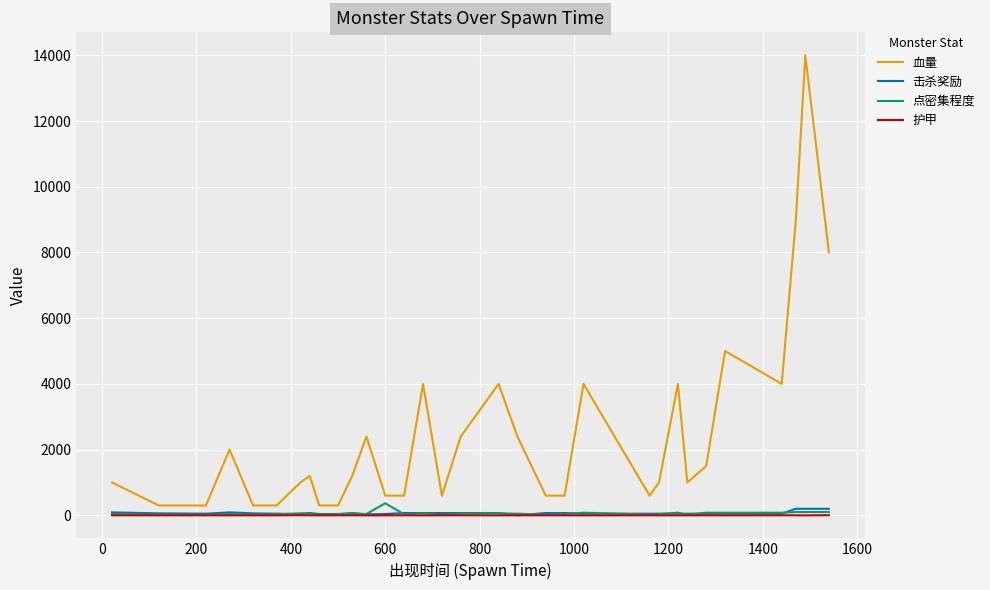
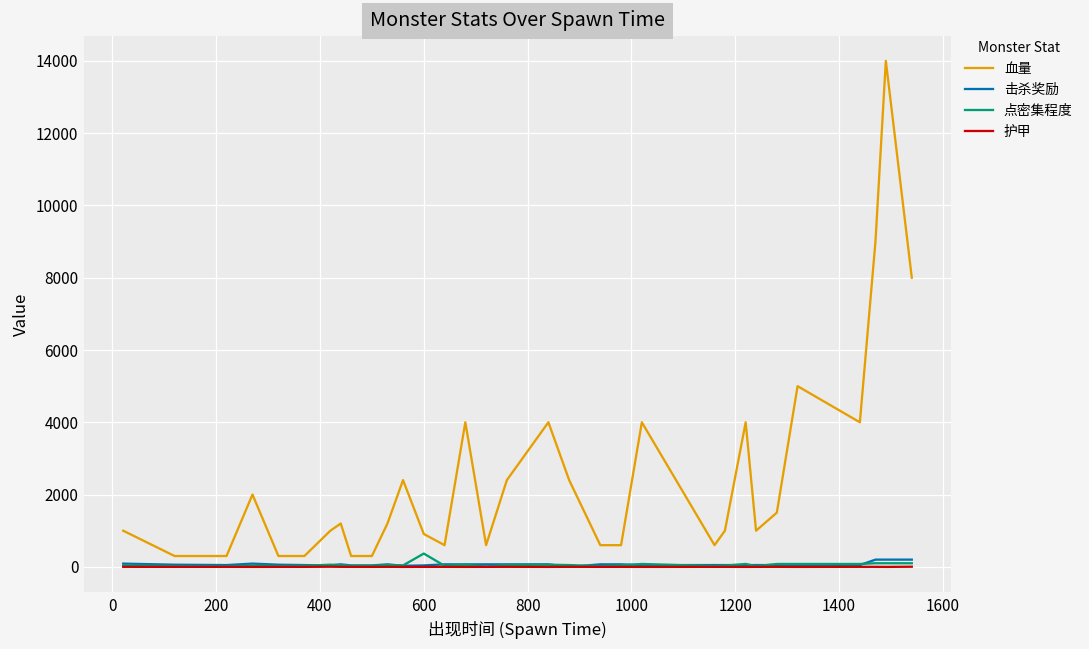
血量, 600: 600 -> 900
